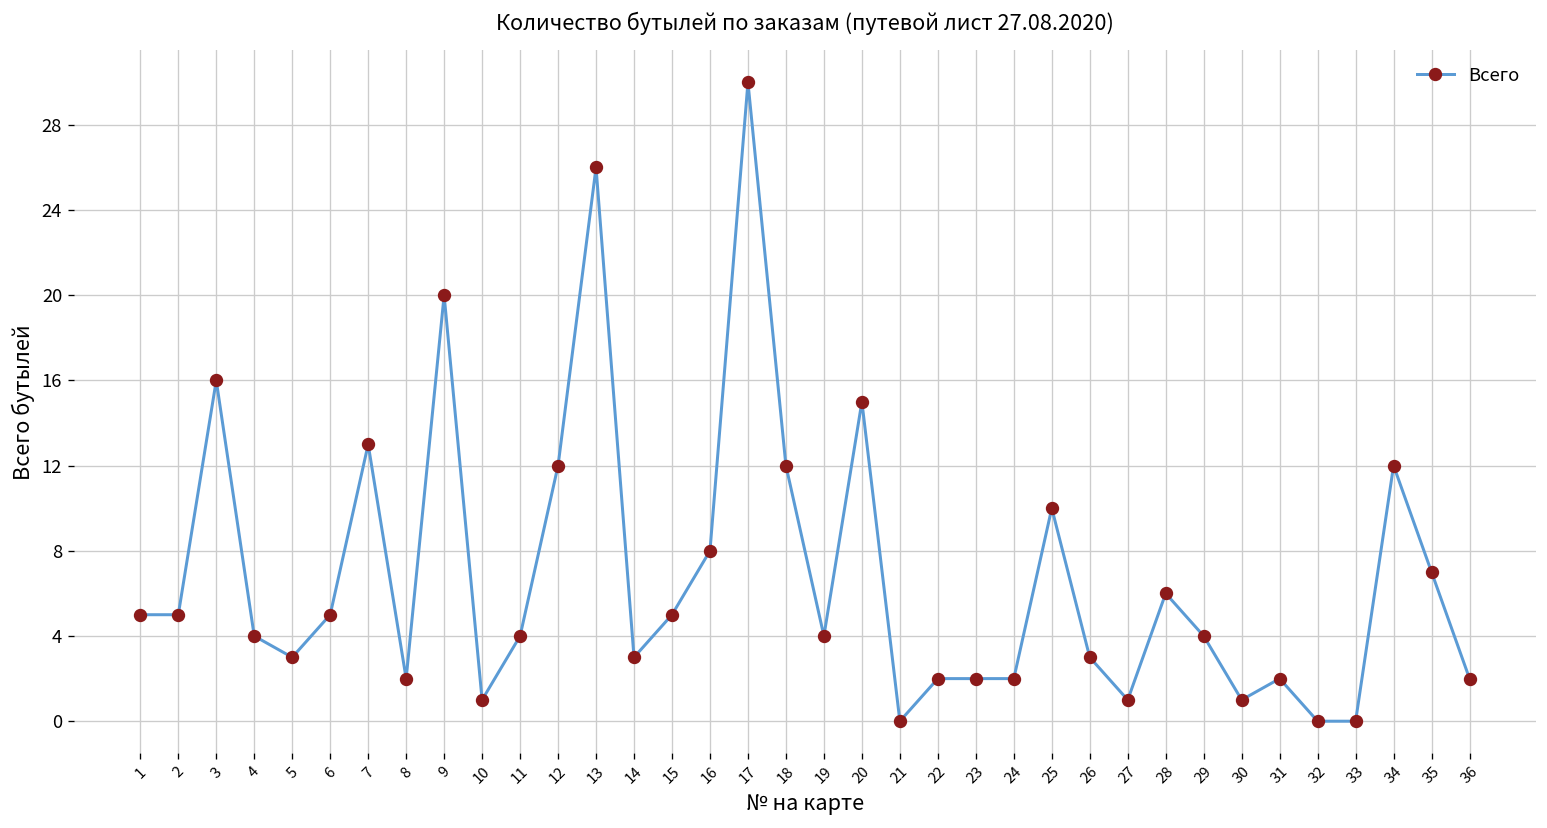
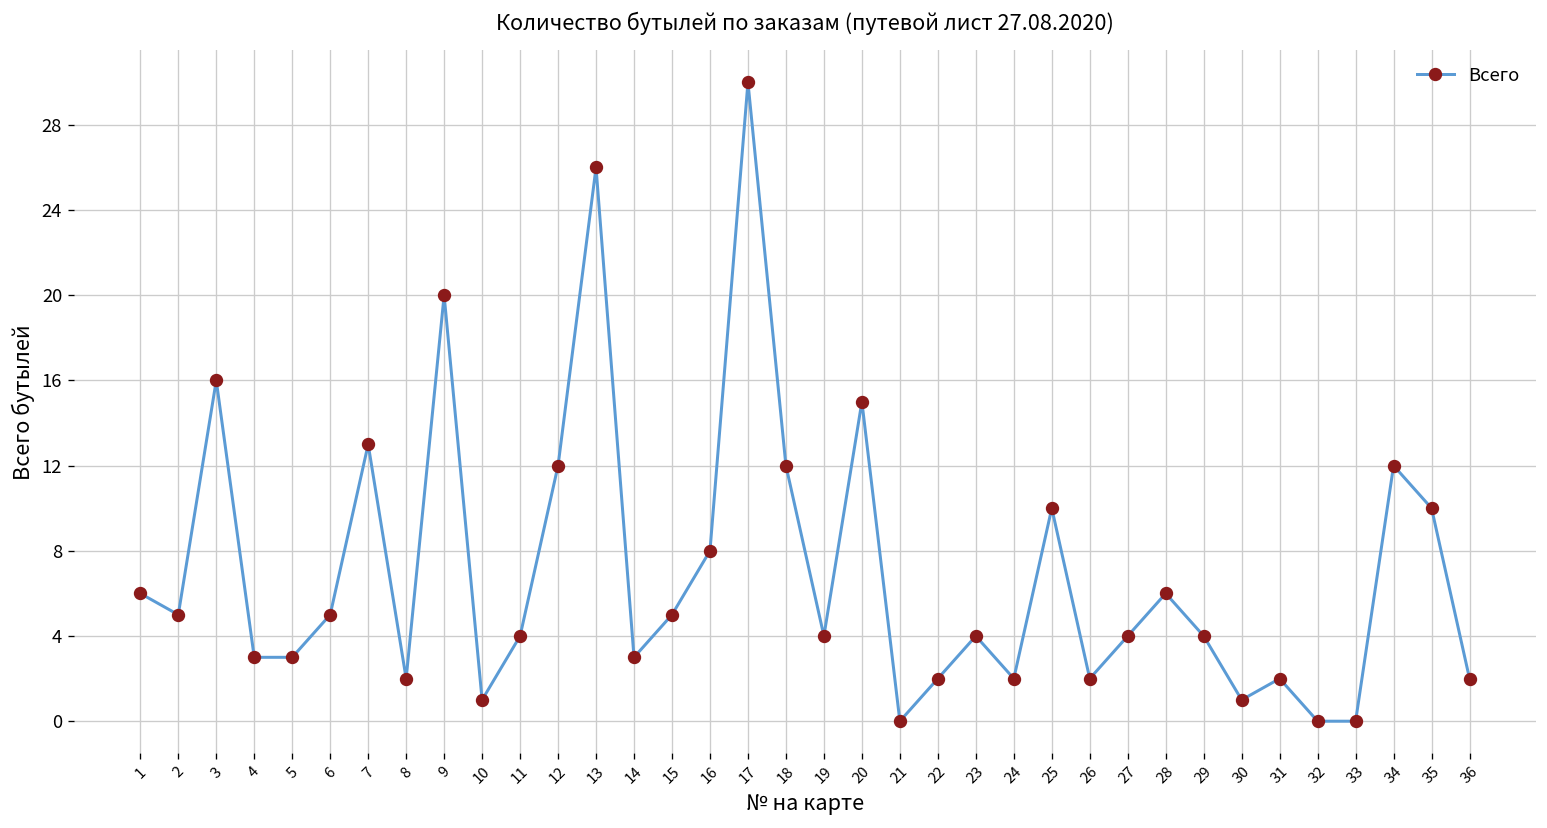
1: 5 -> 6
4: 4 -> 3
23: 2 -> 4
26: 3 -> 2
27: 1 -> 4
35: 7 -> 10
